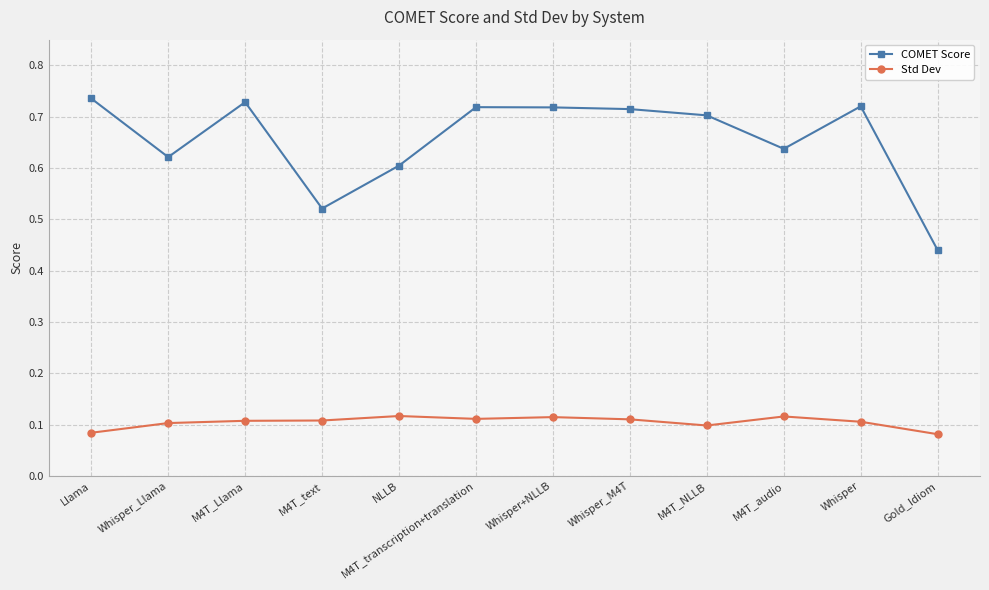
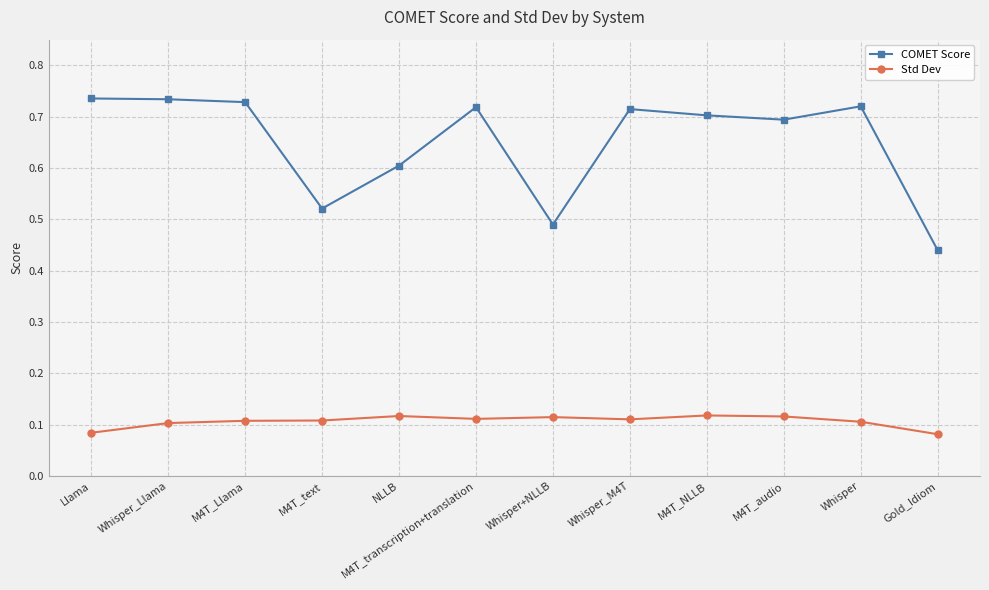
COMET Score, Whisper_Llama: 0.62 -> 0.73
COMET Score, Whisper+NLLB: 0.72 -> 0.49
Std Dev, M4T_NLLB: 0.10 -> 0.12
COMET Score, M4T_audio: 0.64 -> 0.69
